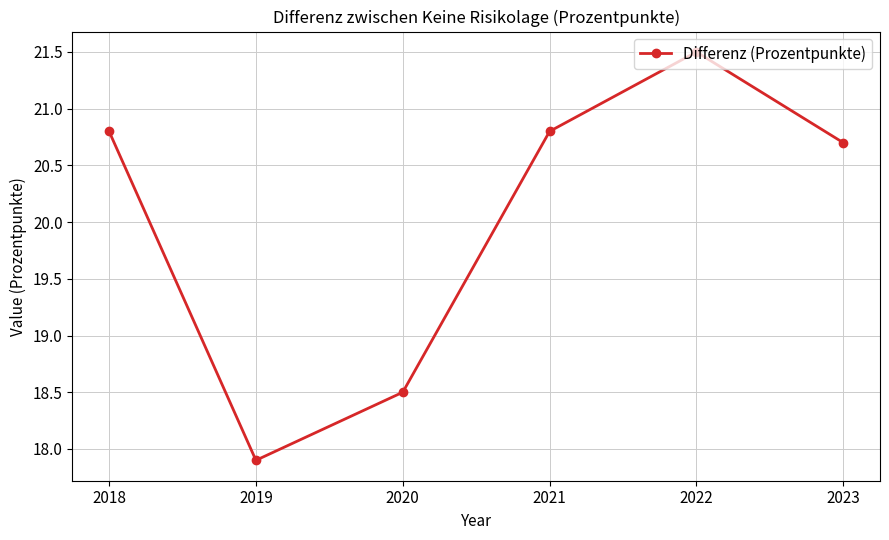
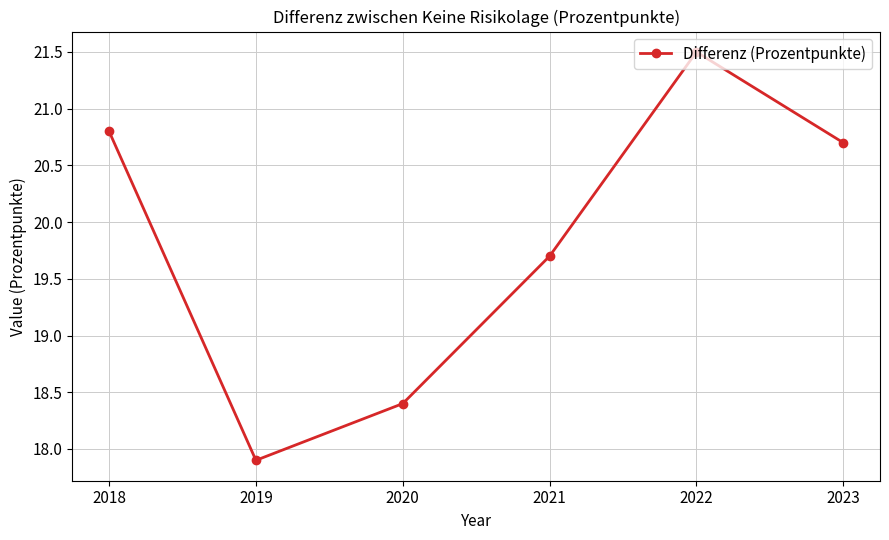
2020: 18.5 -> 18.4
2021: 20.8 -> 19.7
